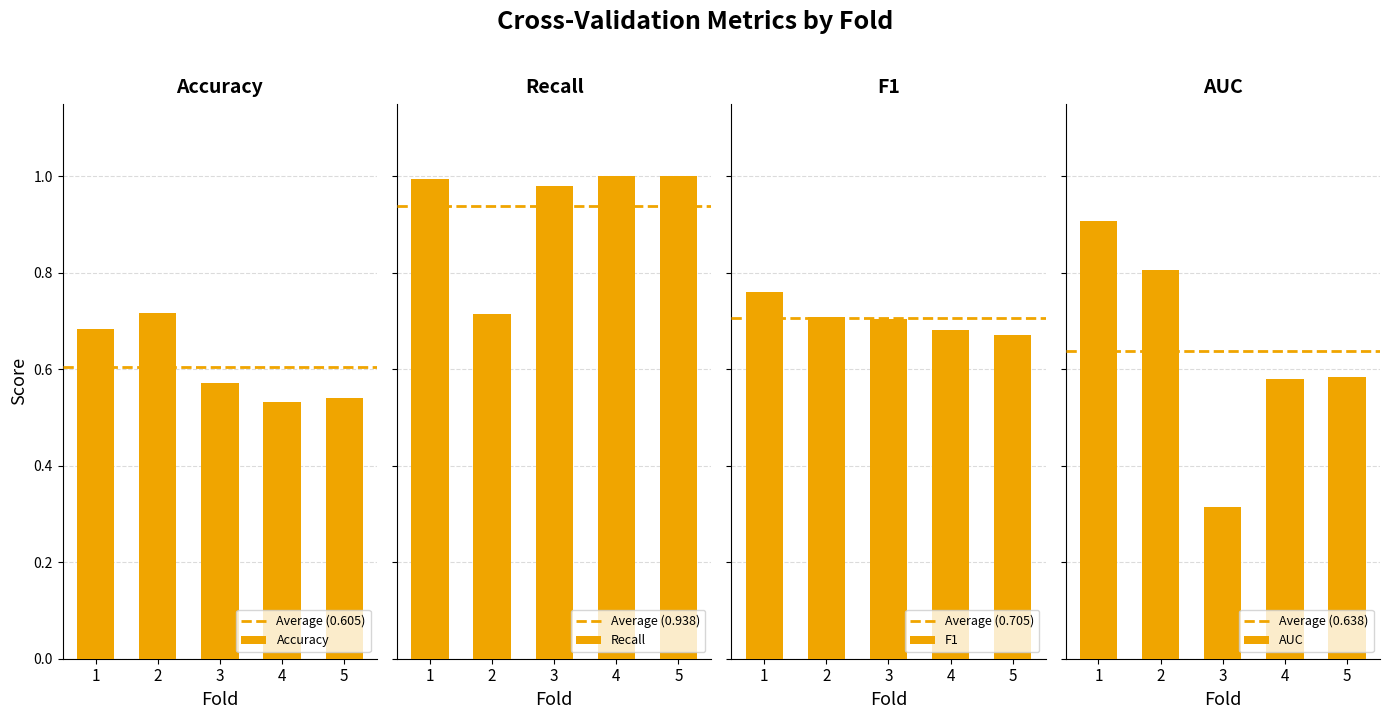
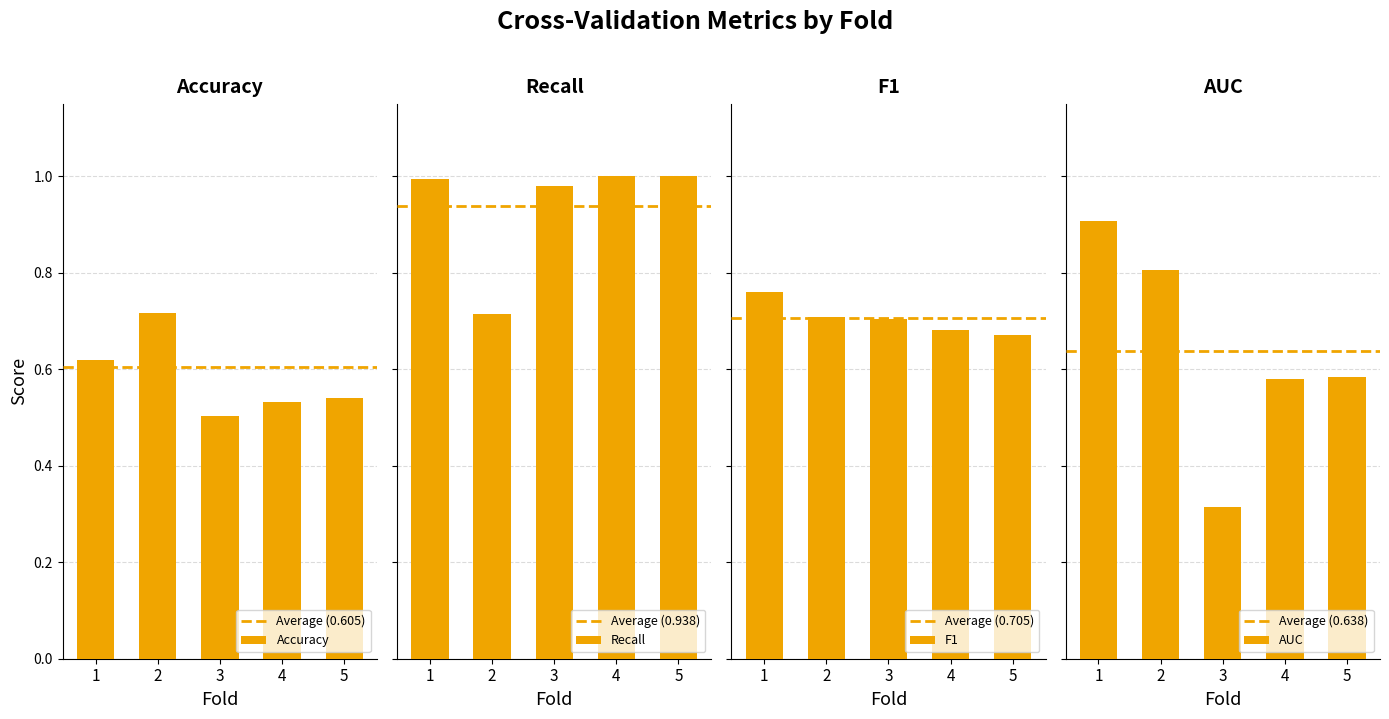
Accuracy, 1: 0.68 -> 0.62
Accuracy, 3: 0.57 -> 0.50
